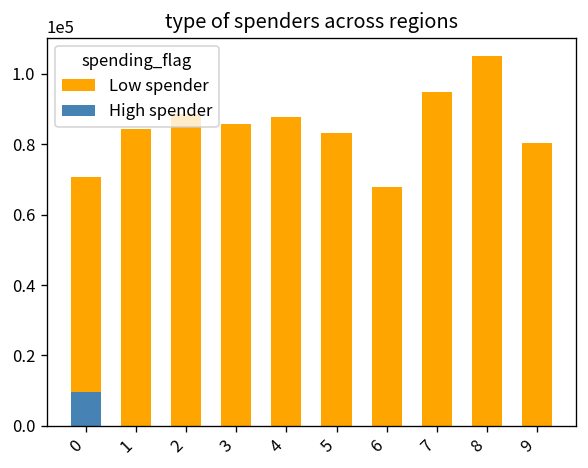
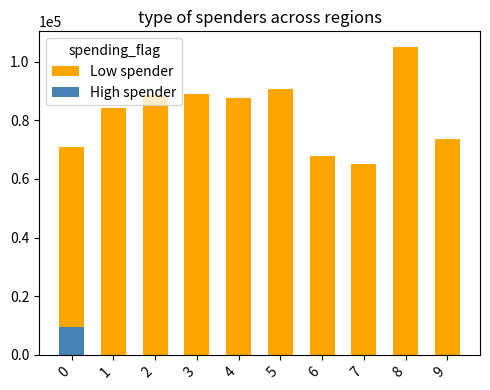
Low spender, 3: 86000 -> 89000
Low spender, 5: 83000 -> 91000
Low spender, 7: 95000 -> 65000
Low spender, 9: 80000 -> 74000
